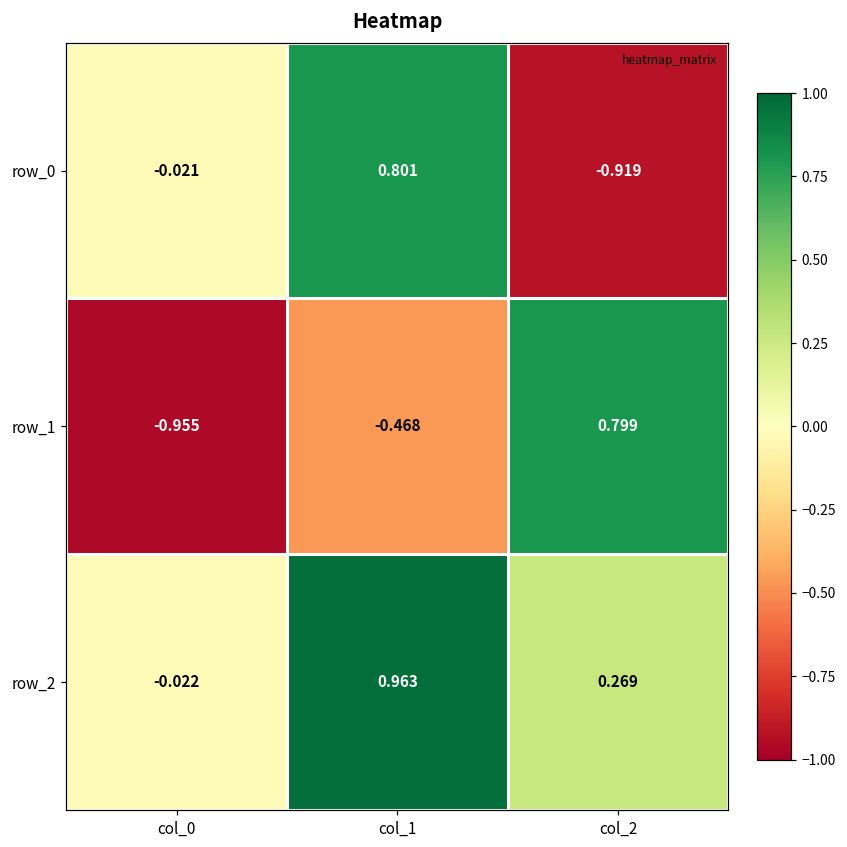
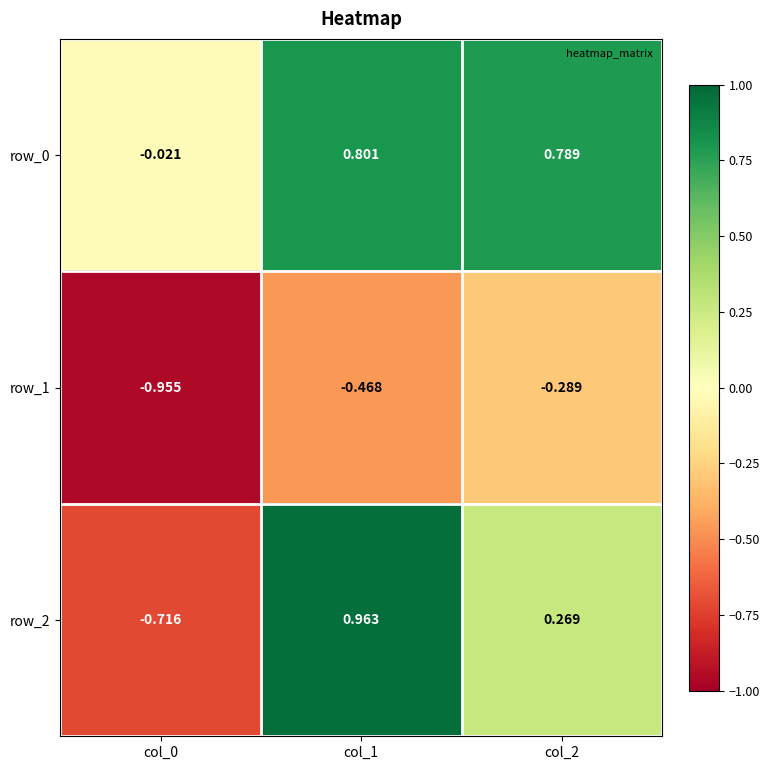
row_0, col_2: -0.919 -> 0.789
row_1, col_2: 0.799 -> -0.289
row_2, col_0: -0.022 -> -0.716
